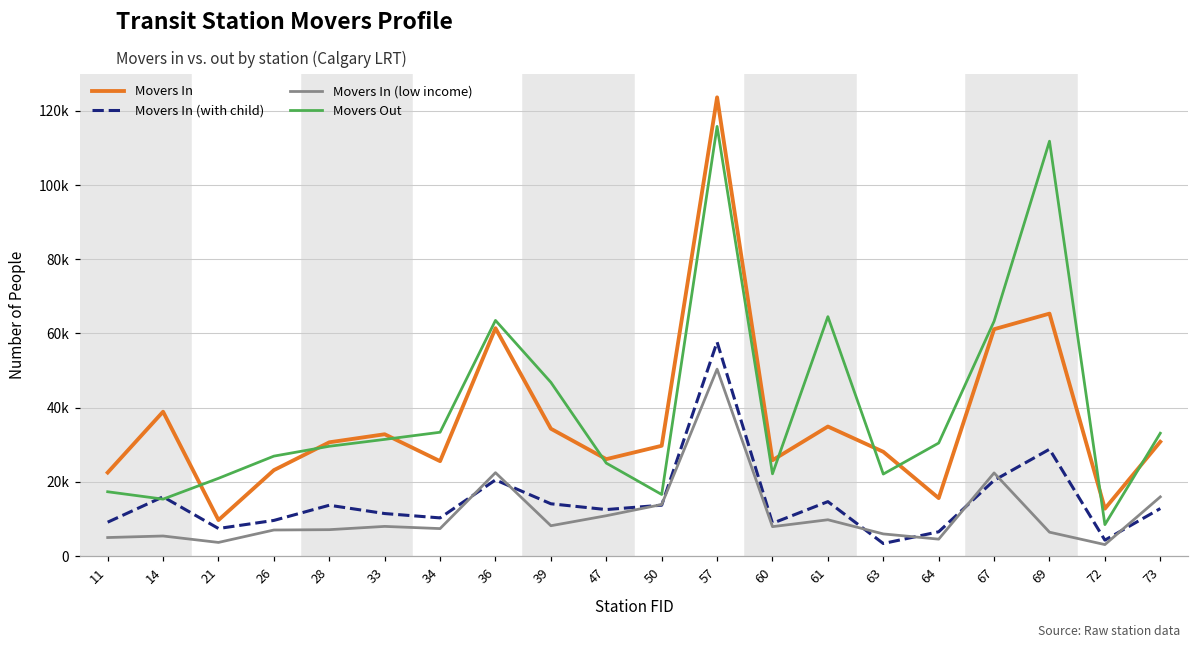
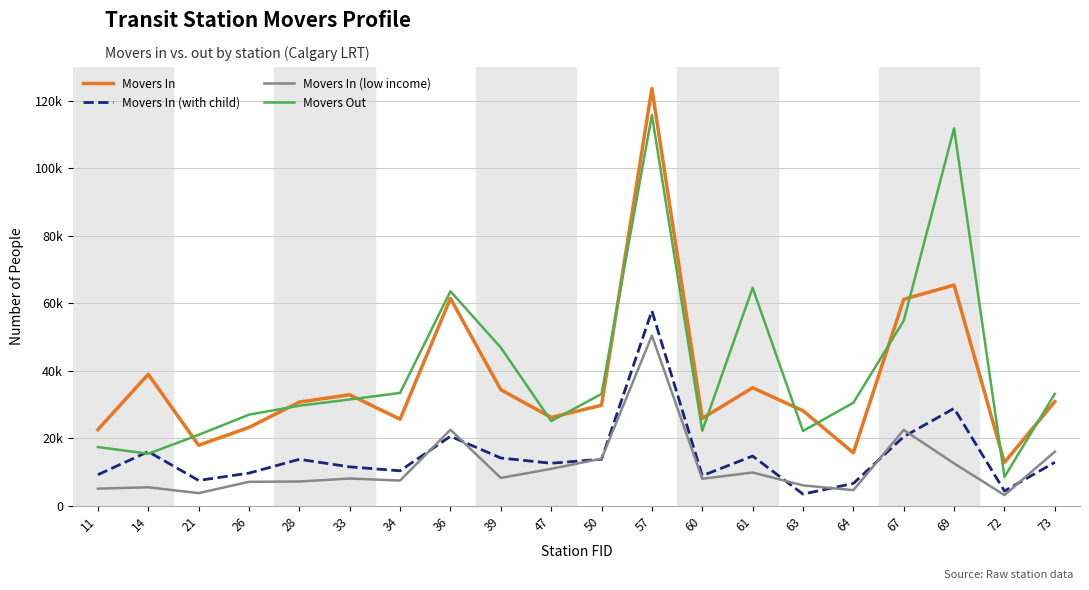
Movers In, 21: 10000 -> 18000
Movers Out, 50: 17000 -> 33000
Movers Out, 67: 63000 -> 55000
Movers In (low income), 69: 6000 -> 13000
